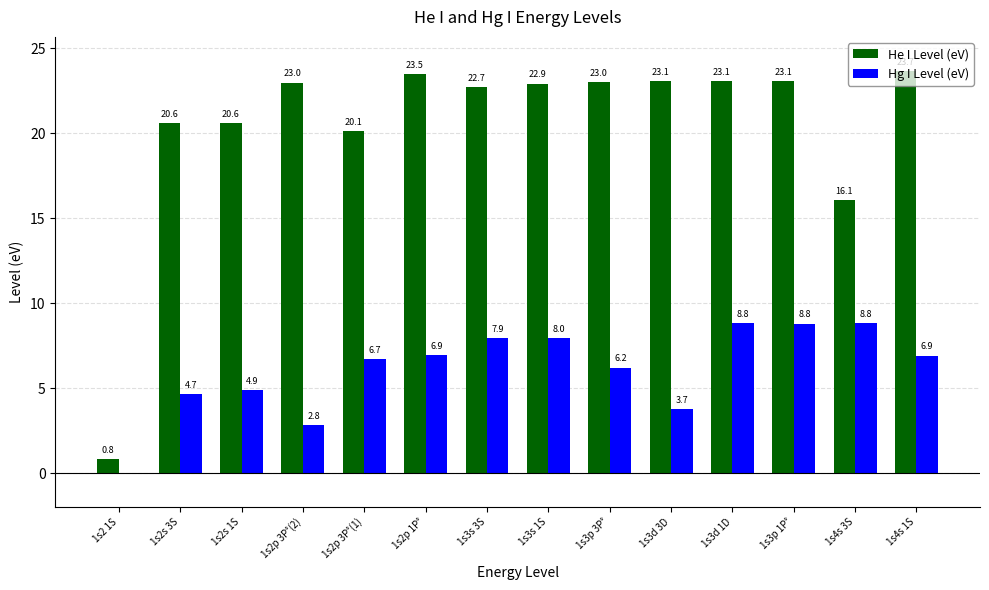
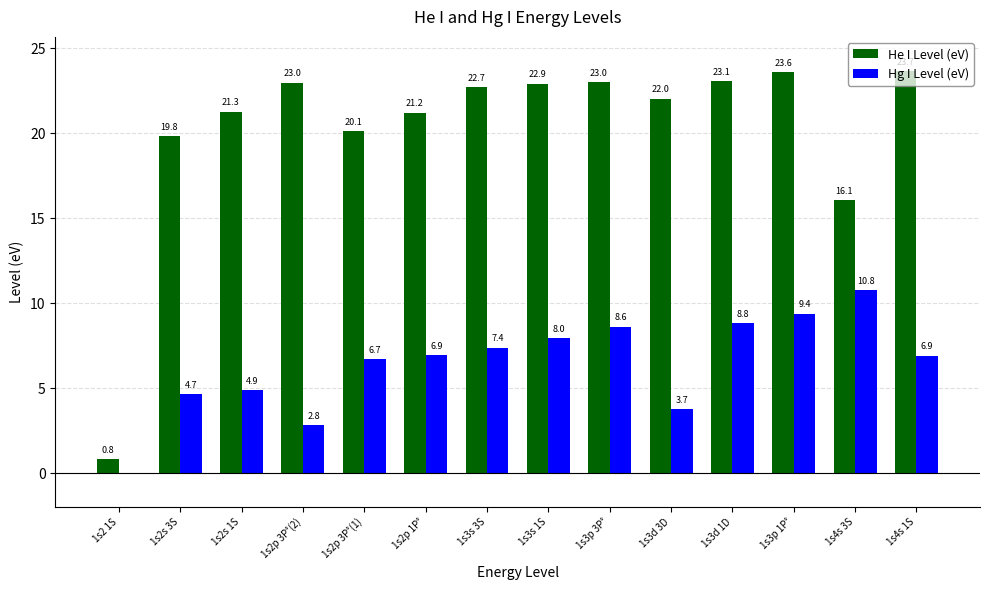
He I Level (eV), 1s2s 3S: 20.6 -> 19.8
He I Level (eV), 1s2s 1S: 20.6 -> 21.3
He I Level (eV), 1s2p 1P°: 23.5 -> 21.2
Hg I Level (eV), 1s3s 3S: 7.9 -> 7.4
Hg I Level (eV), 1s3p 3P°: 6.2 -> 8.6
He I Level (eV), 1s3d 3D: 23.1 -> 22.0
He I Level (eV), 1s3p 1P°: 23.1 -> 23.6
Hg I Level (eV), 1s3p 1P°: 8.8 -> 9.4
Hg I Level (eV), 1s4s 3S: 8.8 -> 10.8
